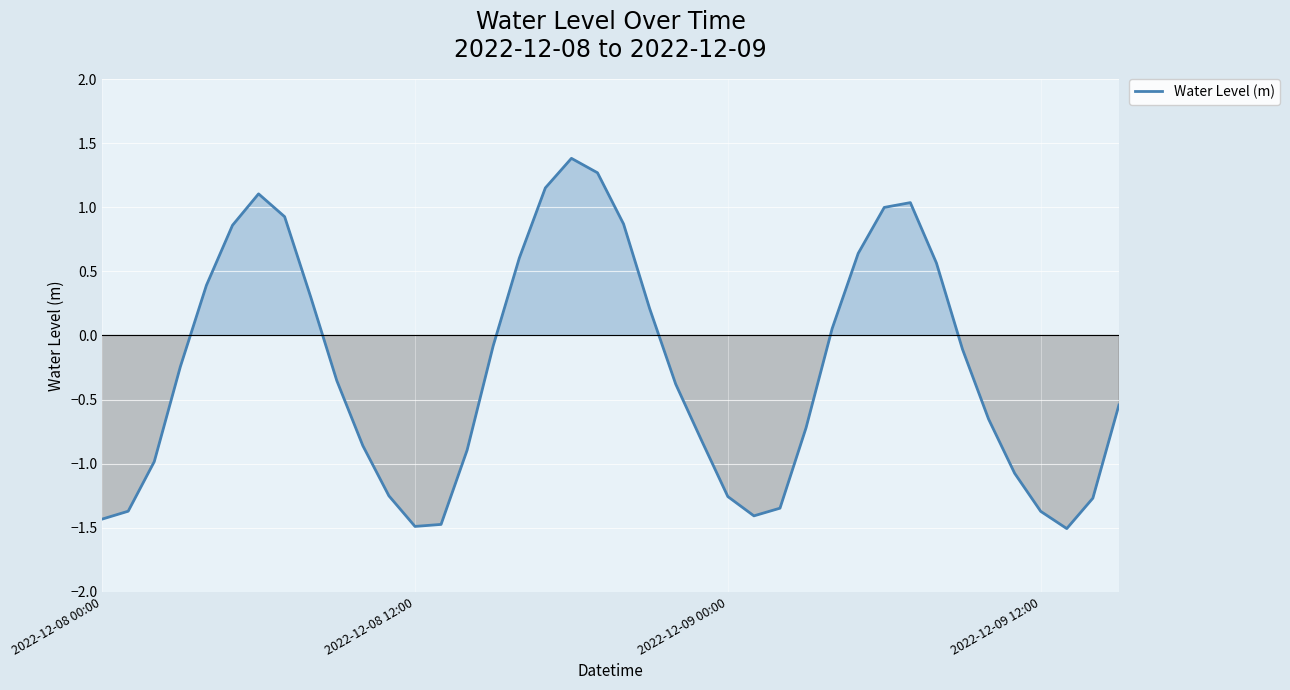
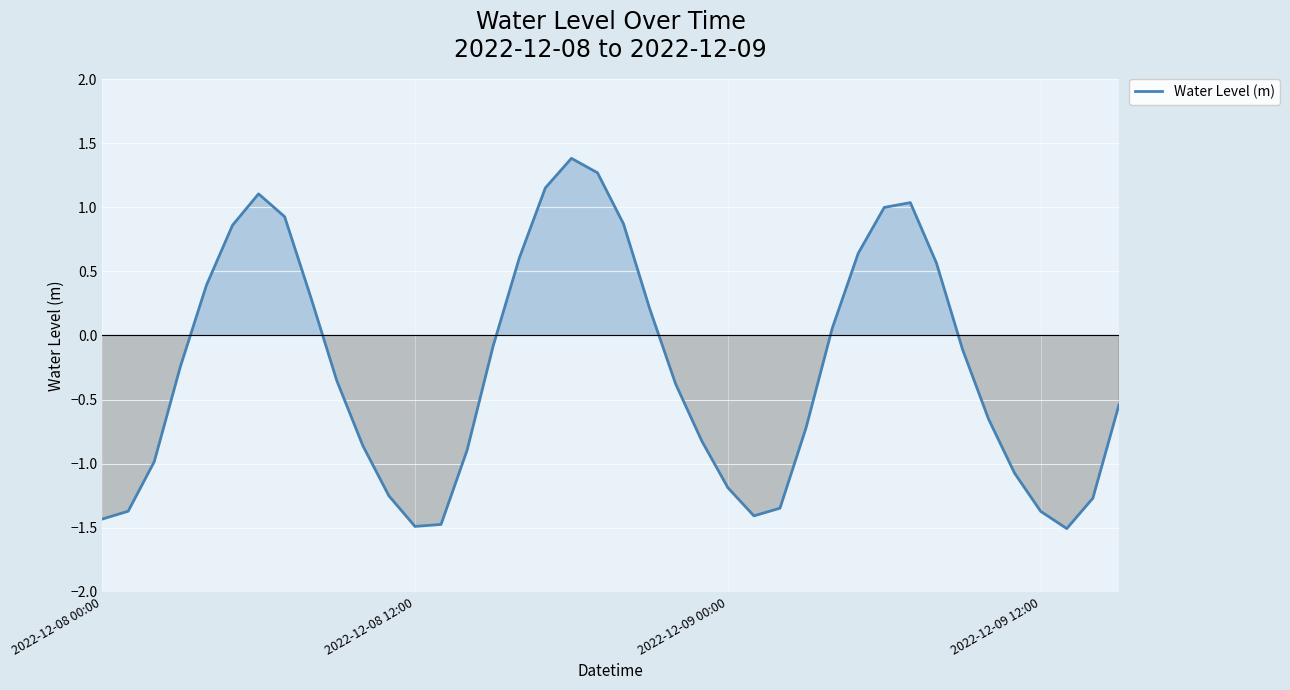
2022-12-09 00:00: -1.26 -> -1.19
